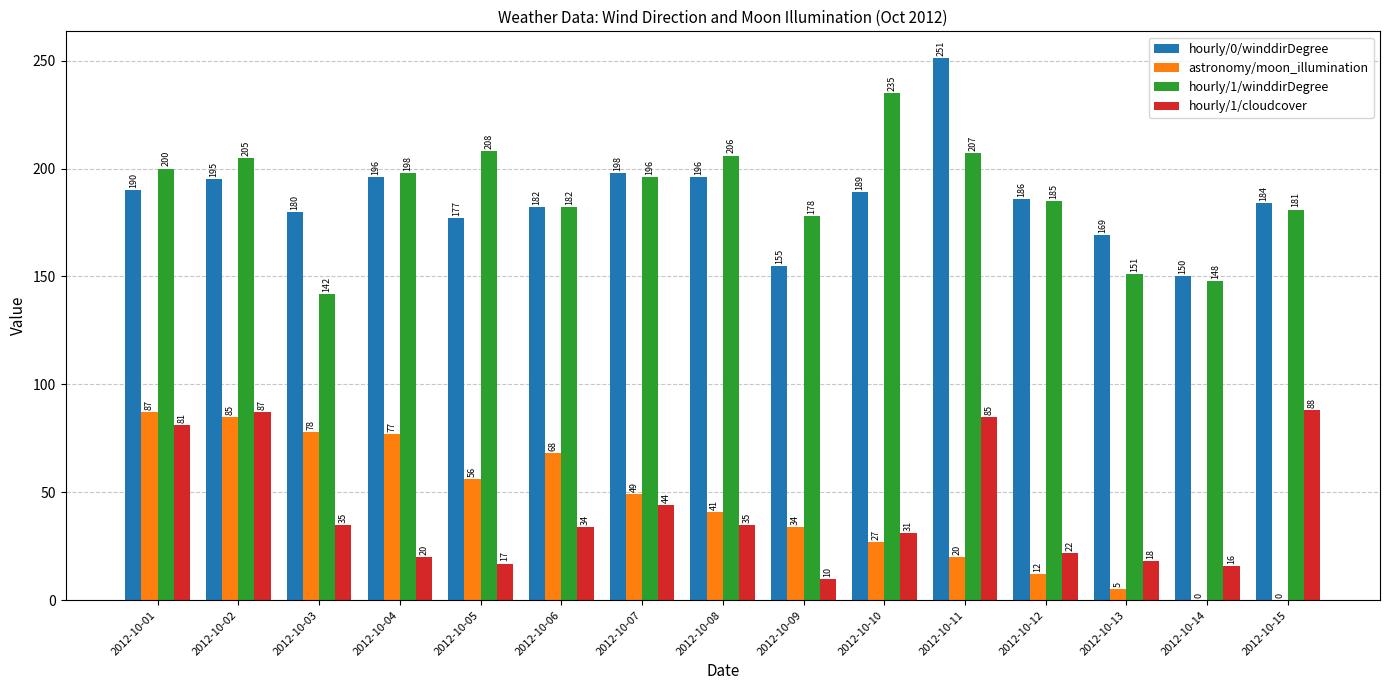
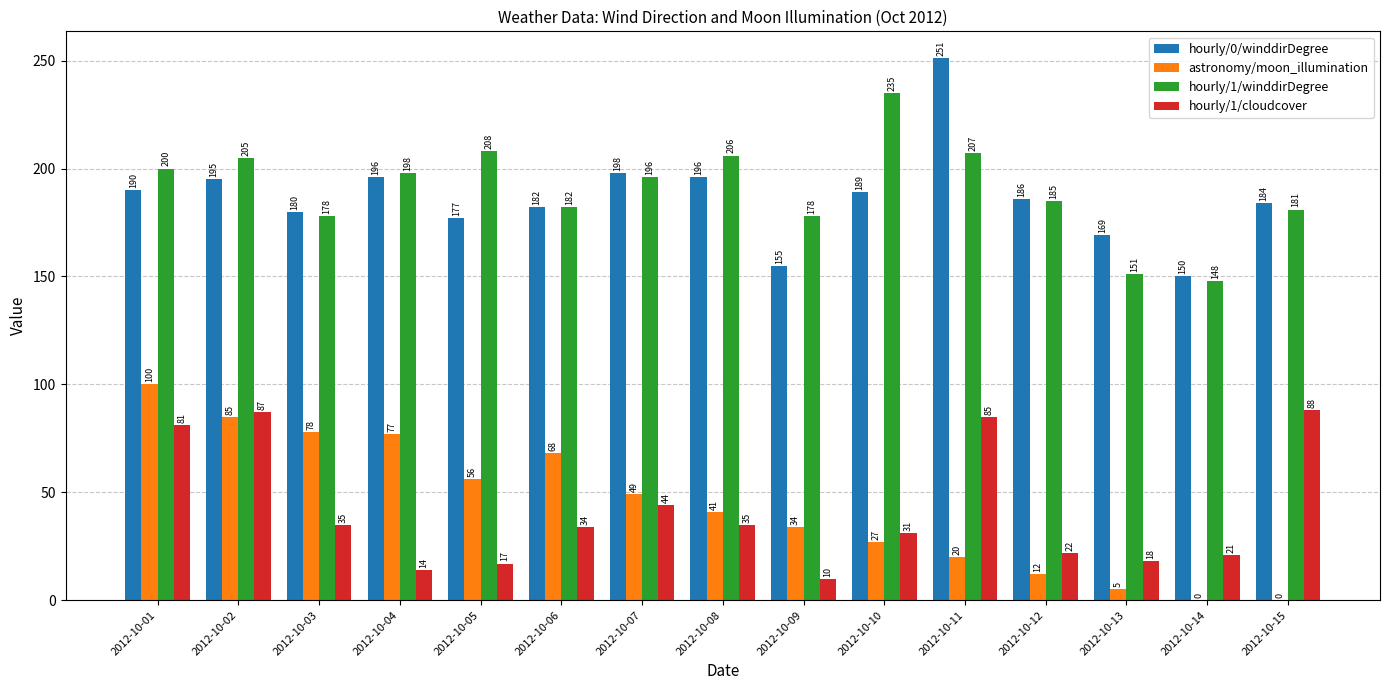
astronomy/moon_illumination, 2012-10-01: 87 -> 100
hourly/1/winddirDegree, 2012-10-03: 142 -> 178
hourly/1/cloudcover, 2012-10-04: 20 -> 14
hourly/1/cloudcover, 2012-10-14: 16 -> 21
